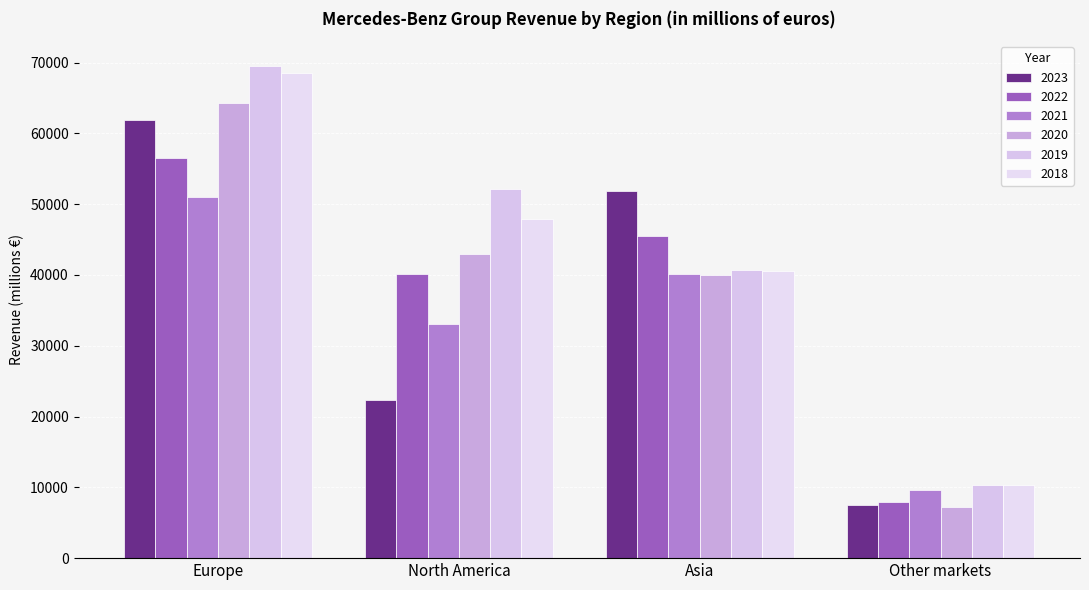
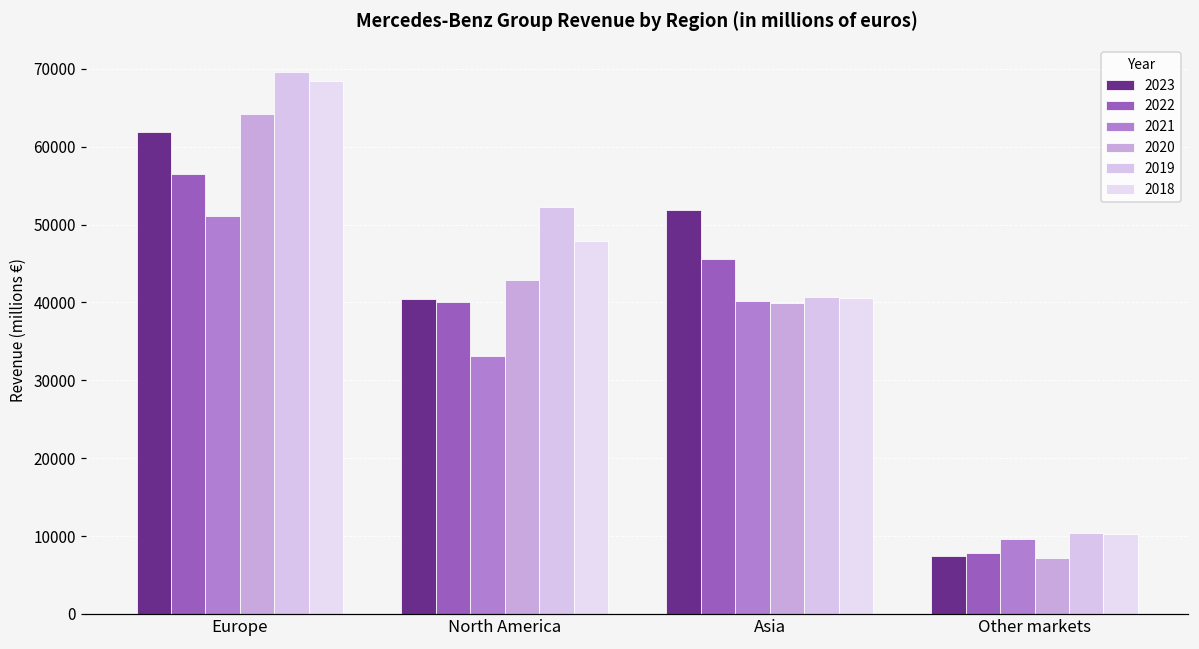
2023, North America: 22000 -> 40000
